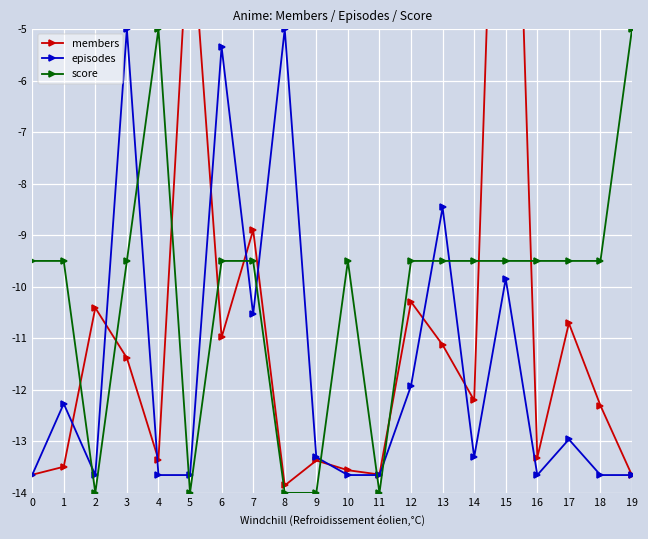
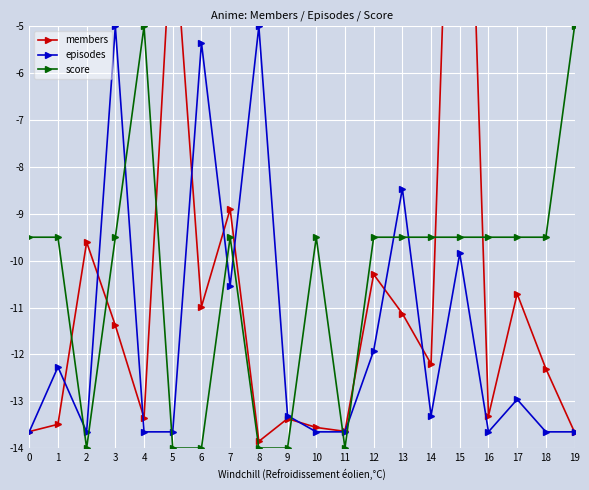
members, 2: -10.4 -> -9.6
score, 6: -9.5 -> -14.0
